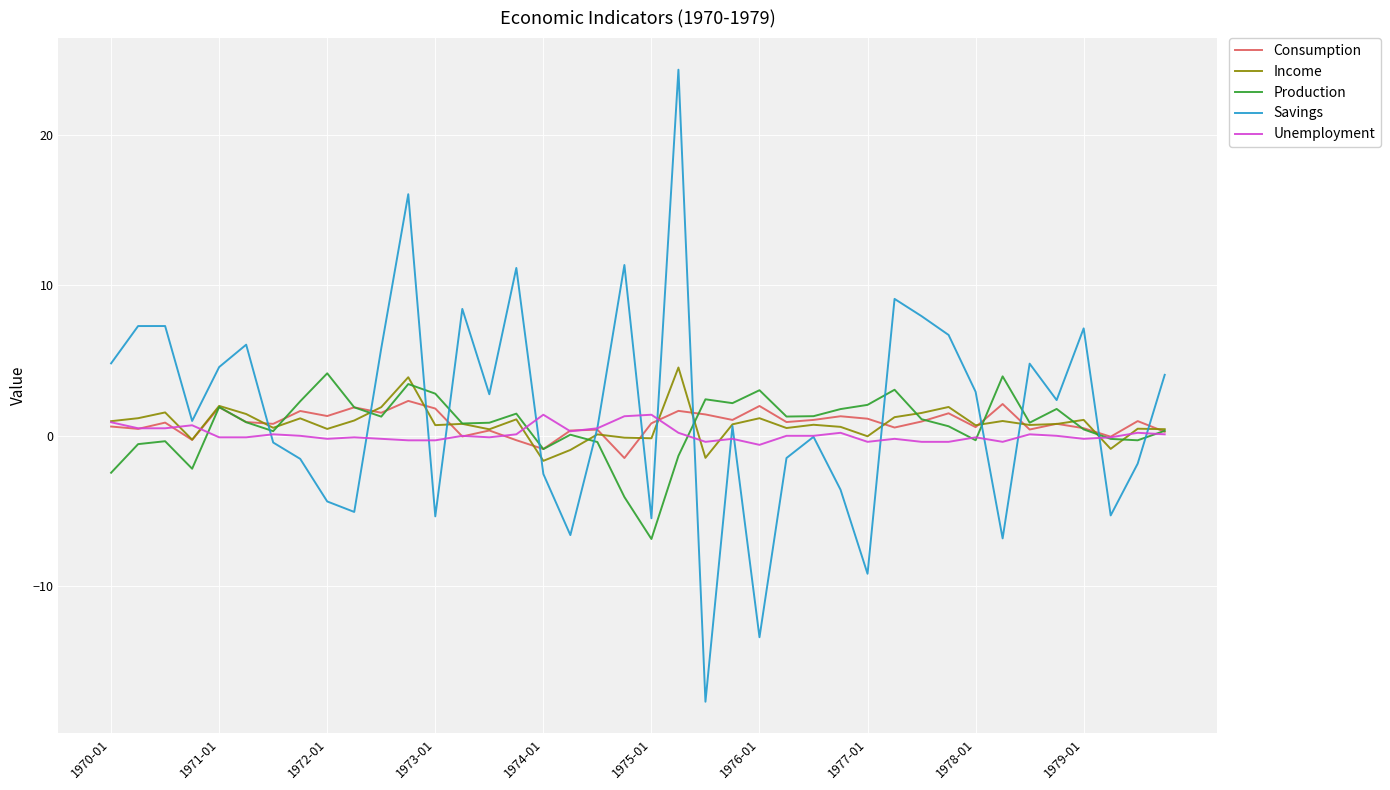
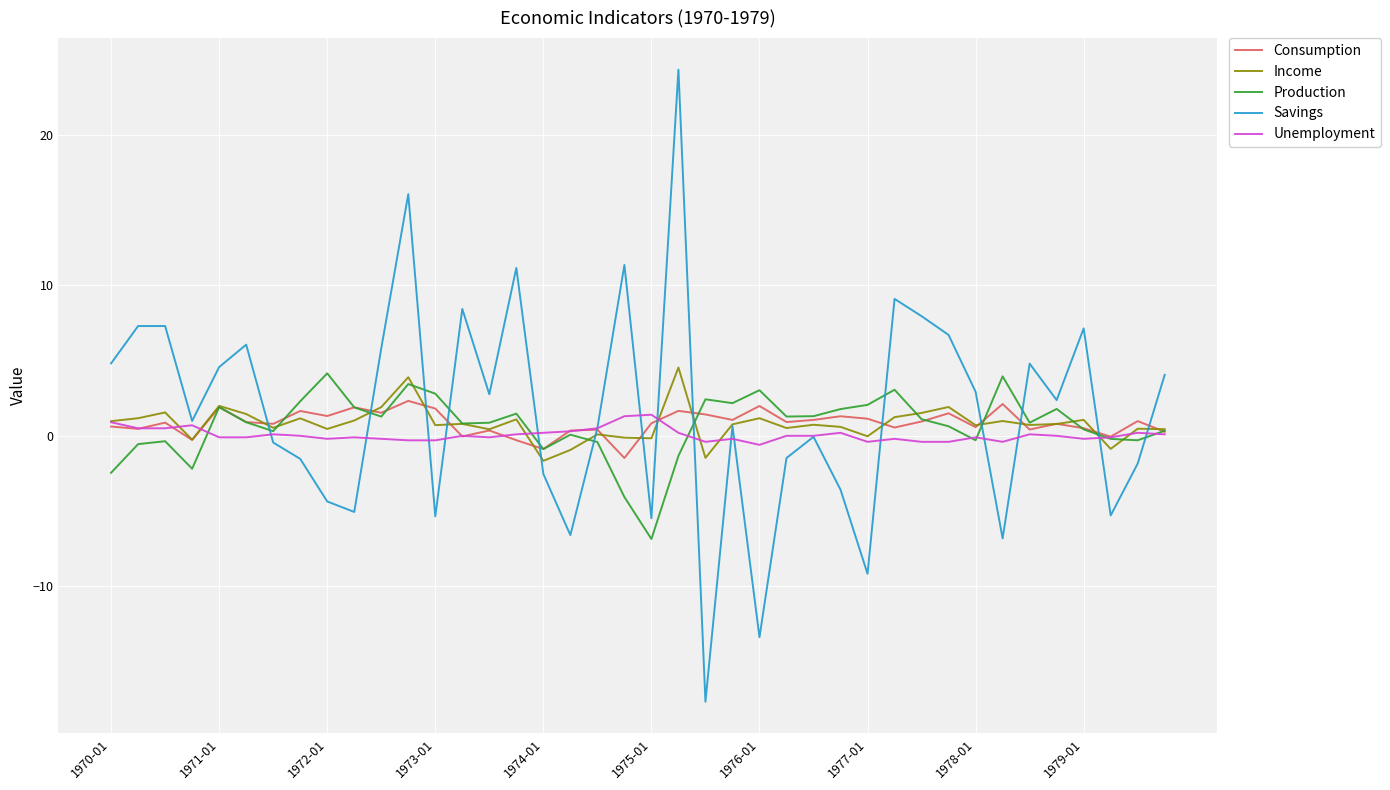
Unemployment, 1974-01: 1.4 -> 0.2
